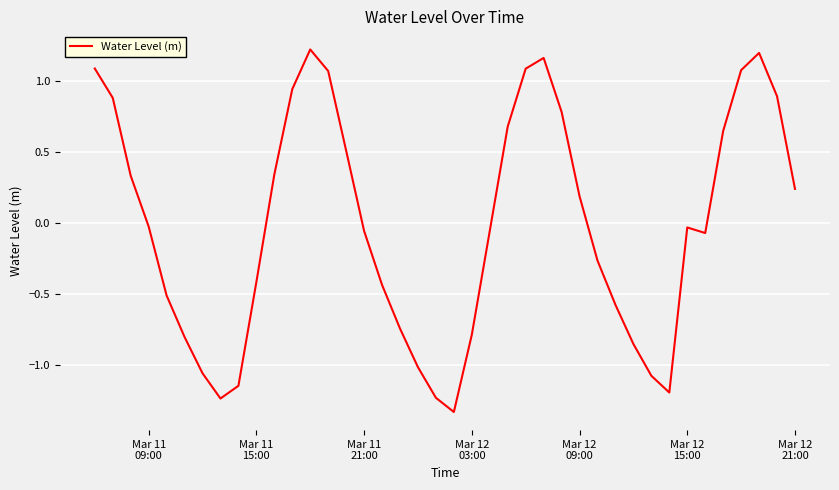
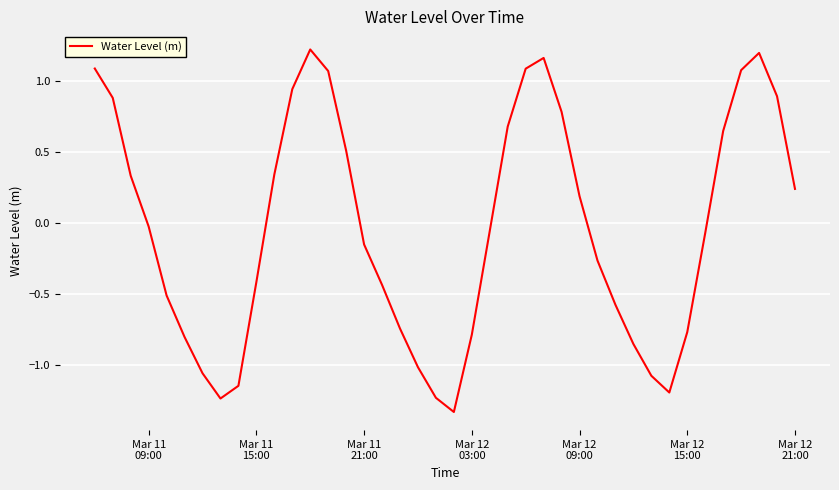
Mar 11 21:00: -0.06 -> -0.15
Mar 12 15:00: -0.03 -> -0.77
